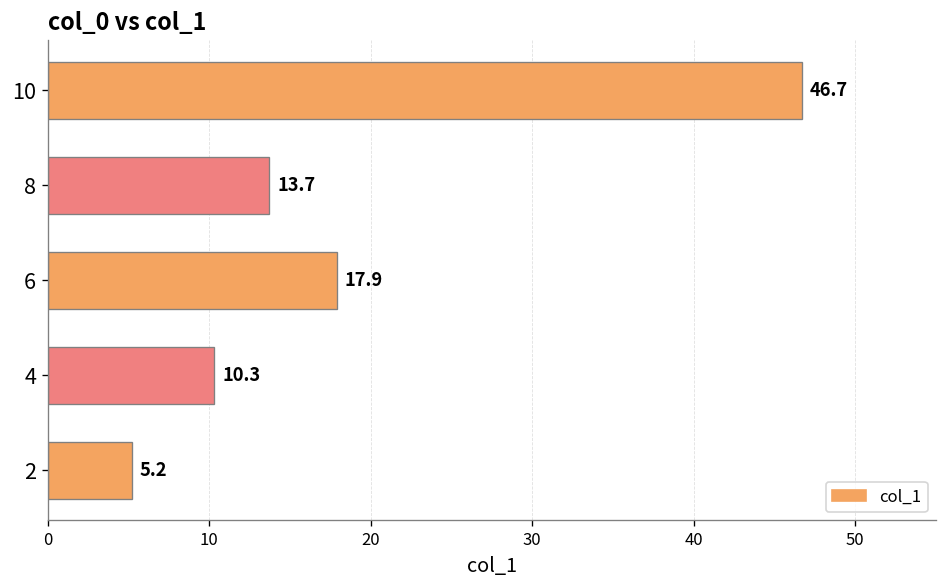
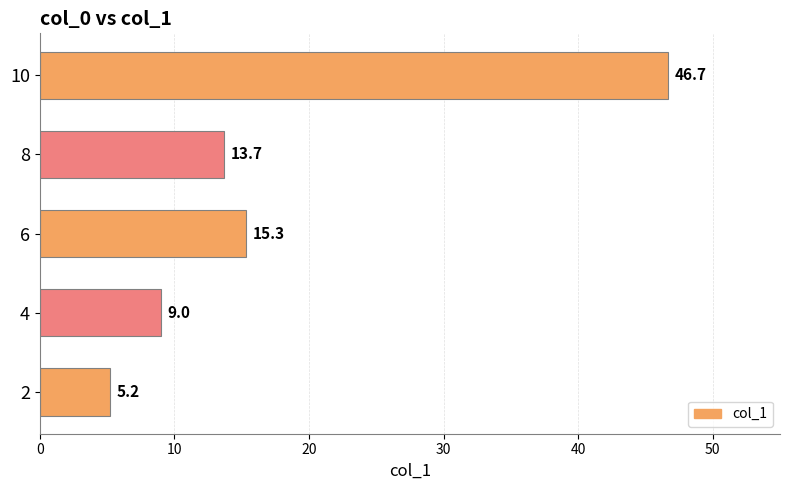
6: 17.9 -> 15.3
4: 10.3 -> 9.0
